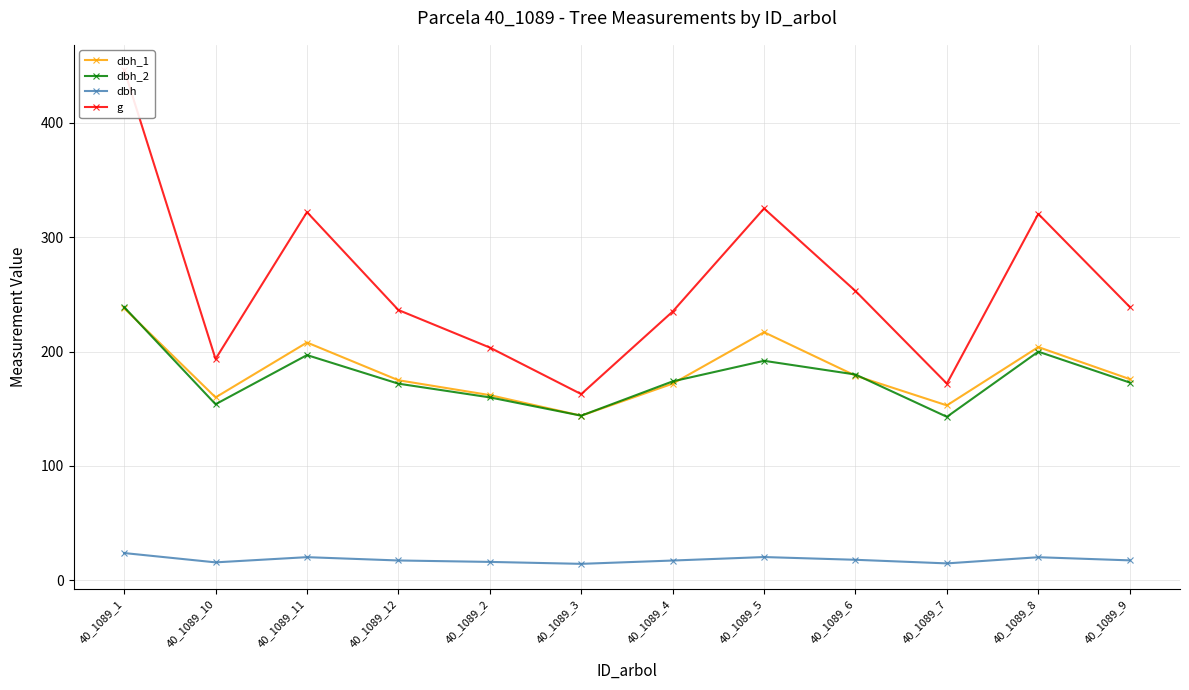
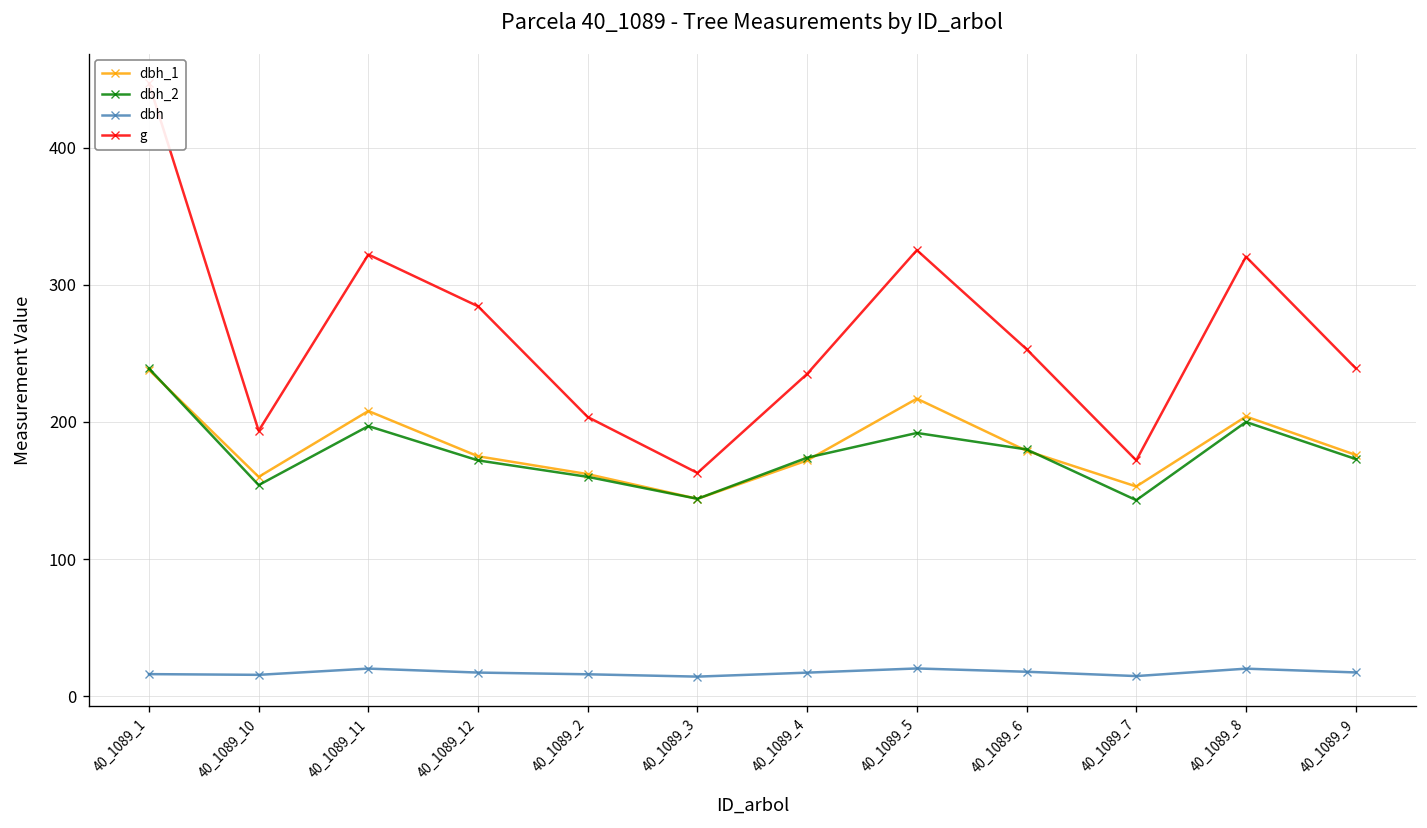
dbh, 40_1089_1: 24 -> 16
g, 40_1089_12: 236 -> 284
